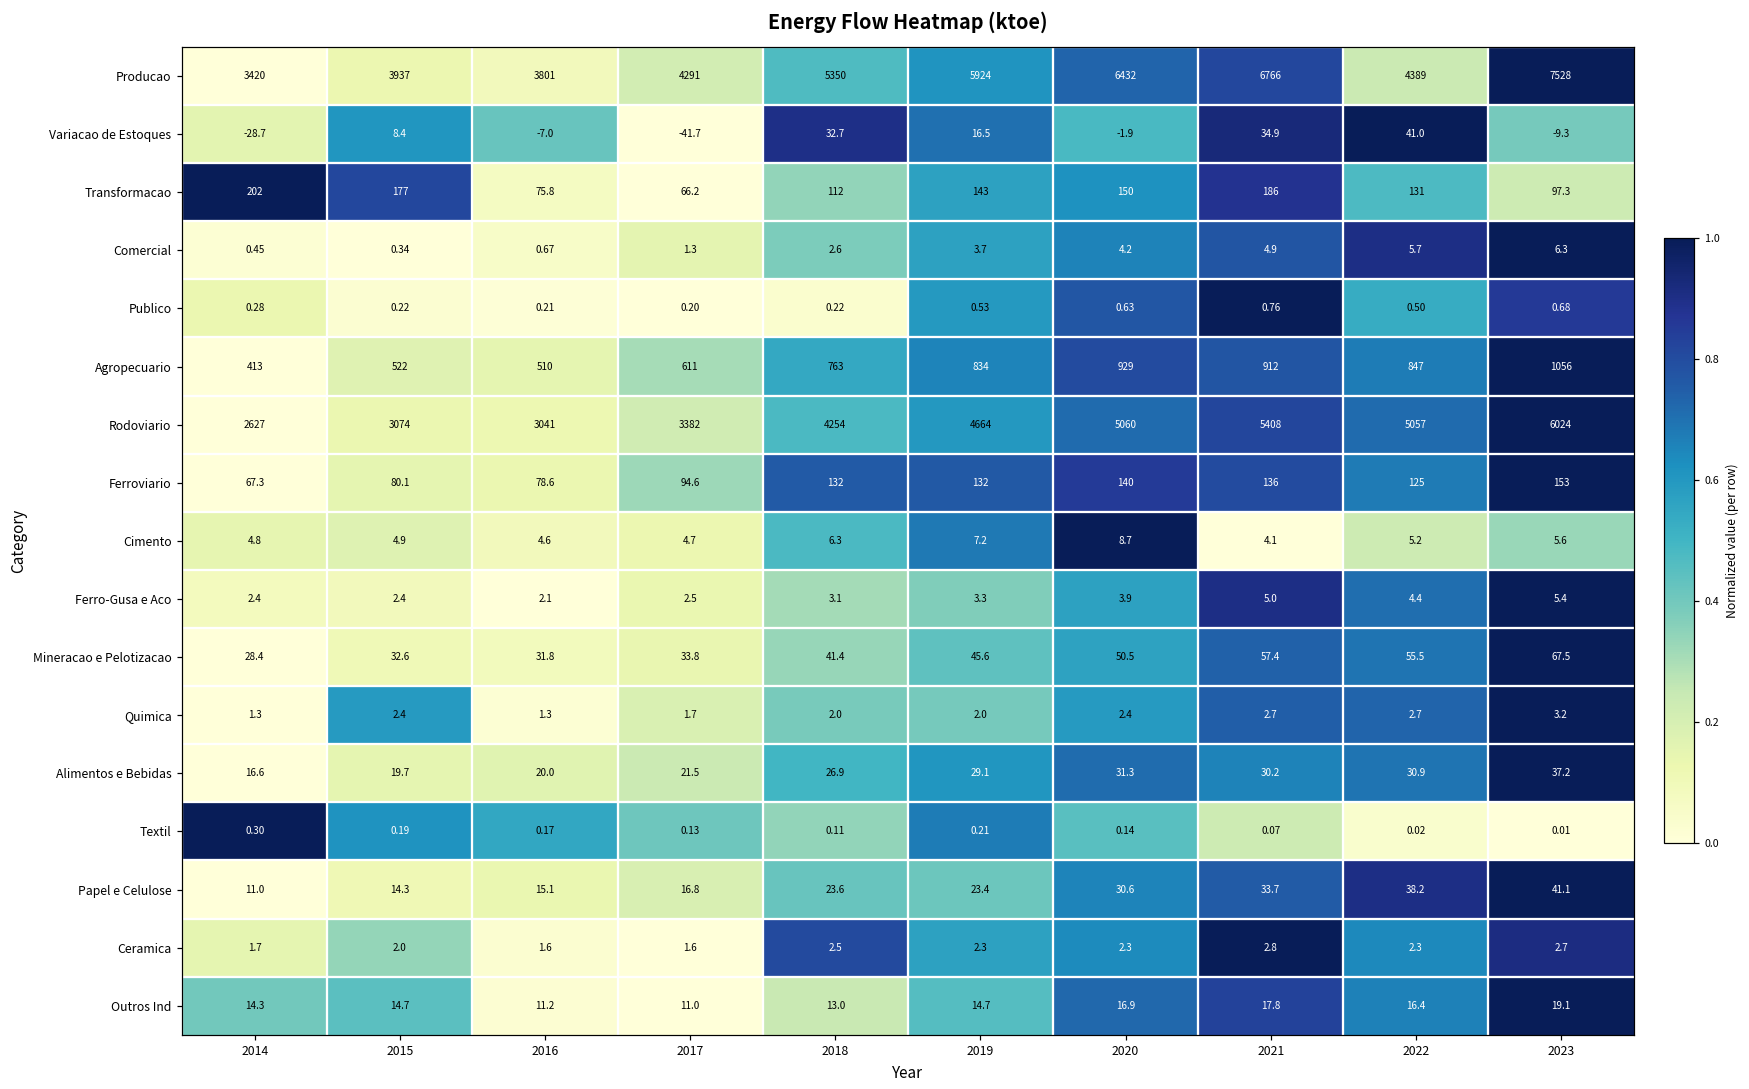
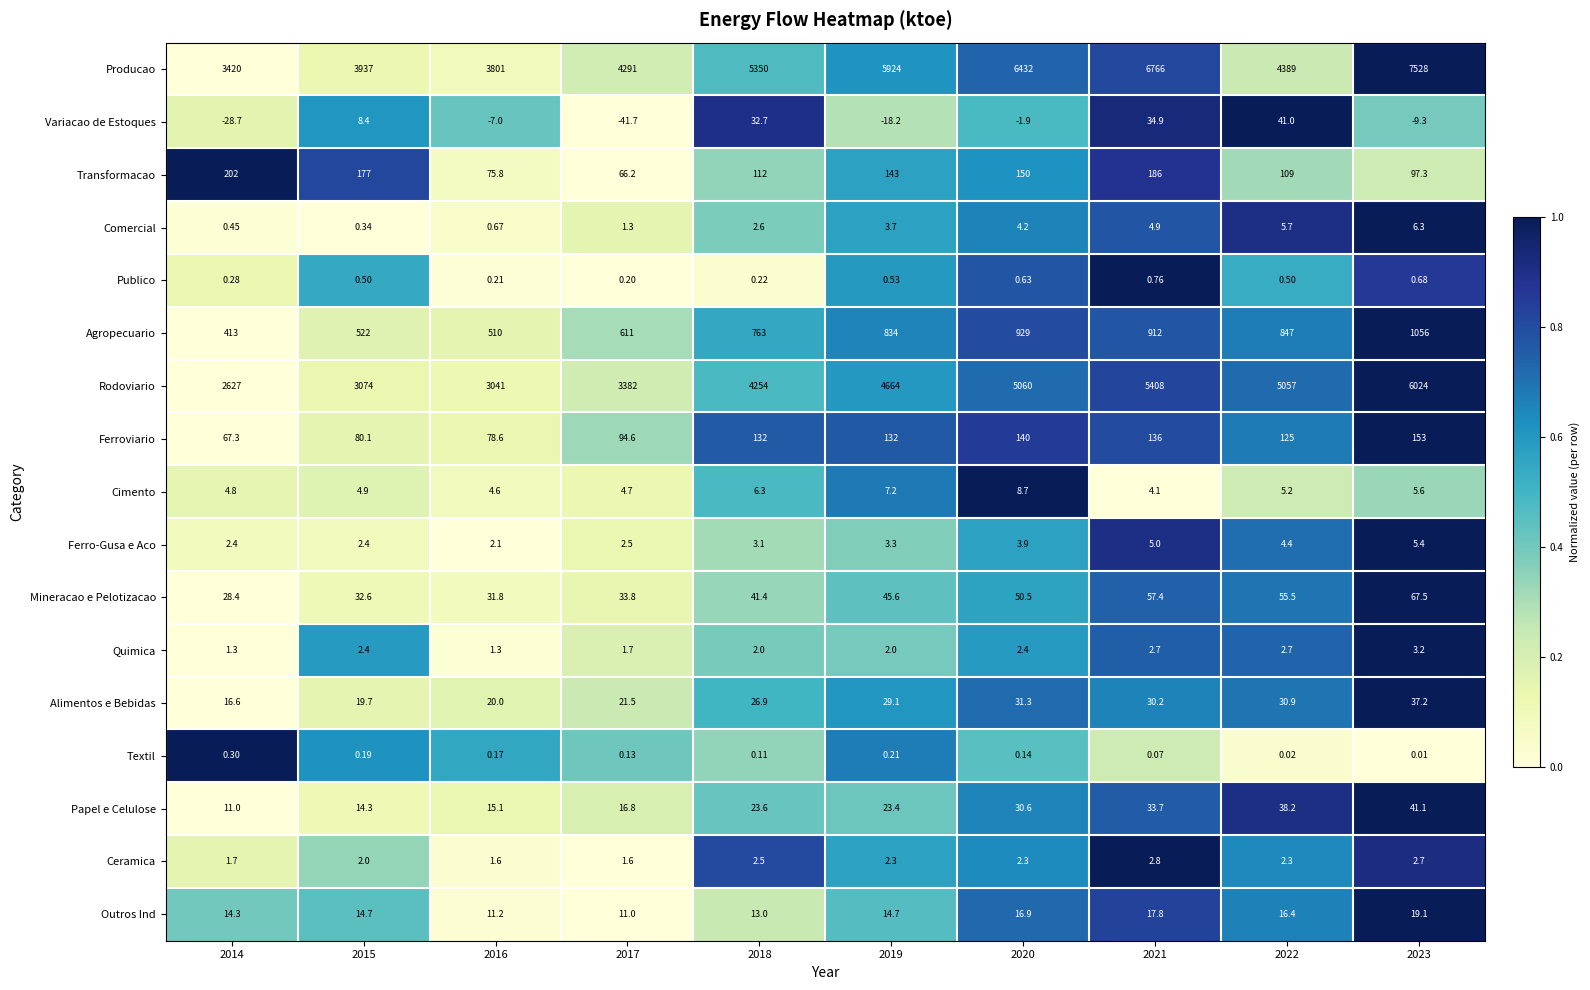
Variacao de Estoques, 2019: 16.5 -> -18.2
Transformacao, 2022: 131 -> 109
Publico, 2015: 0.22 -> 0.50
